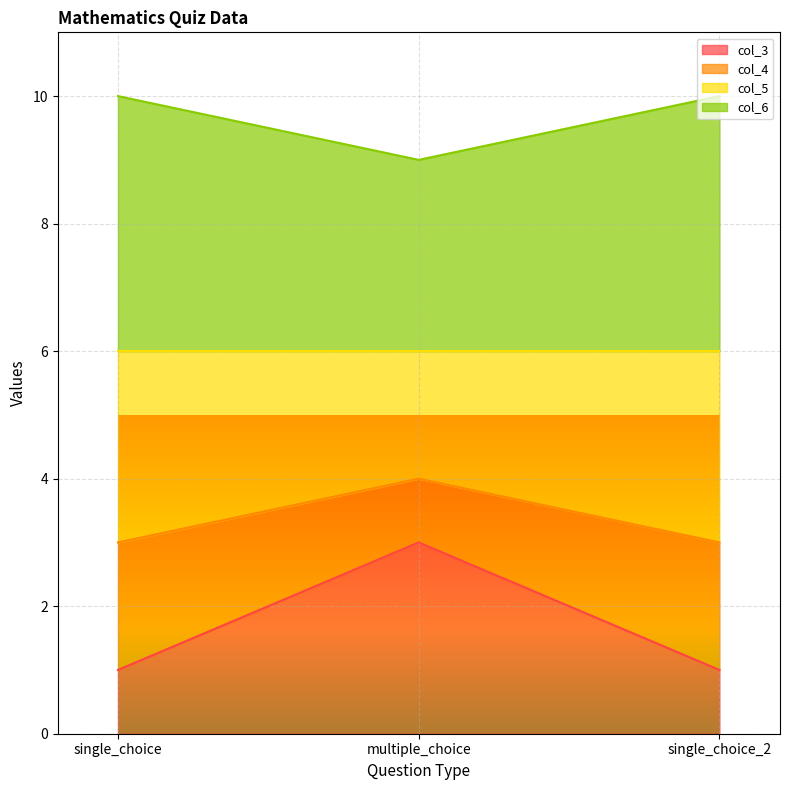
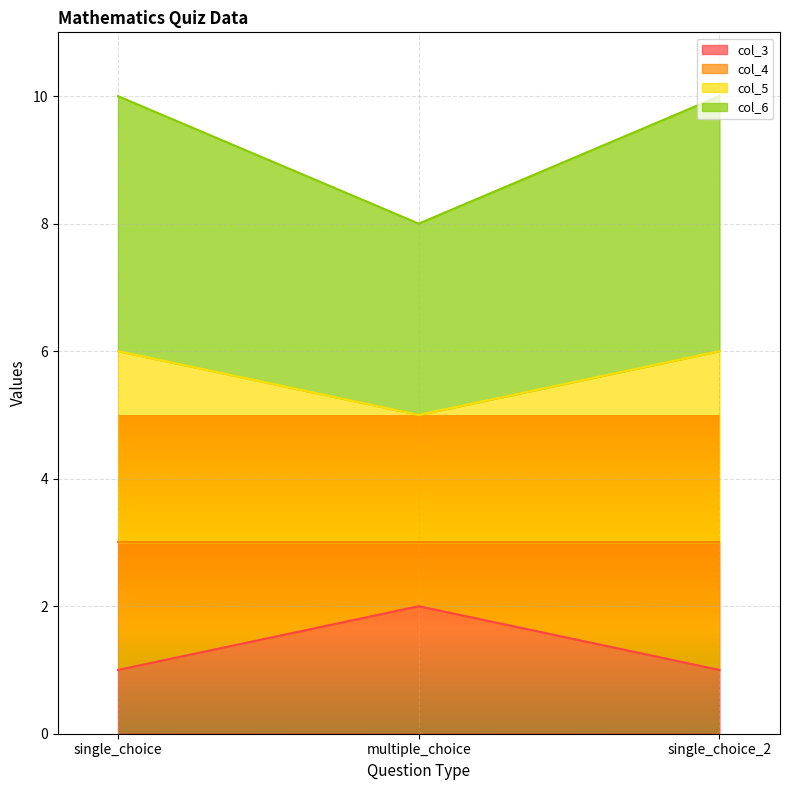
col_3, multiple_choice: 3 -> 2
